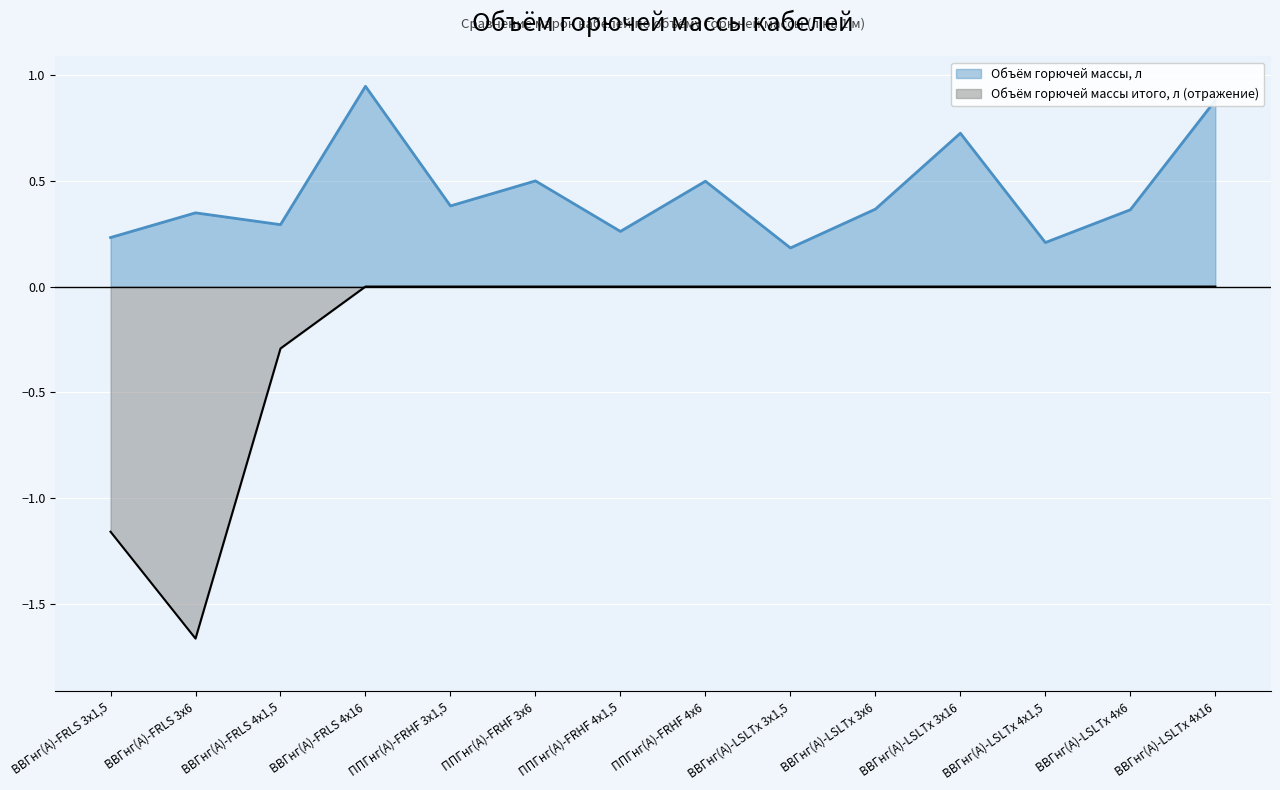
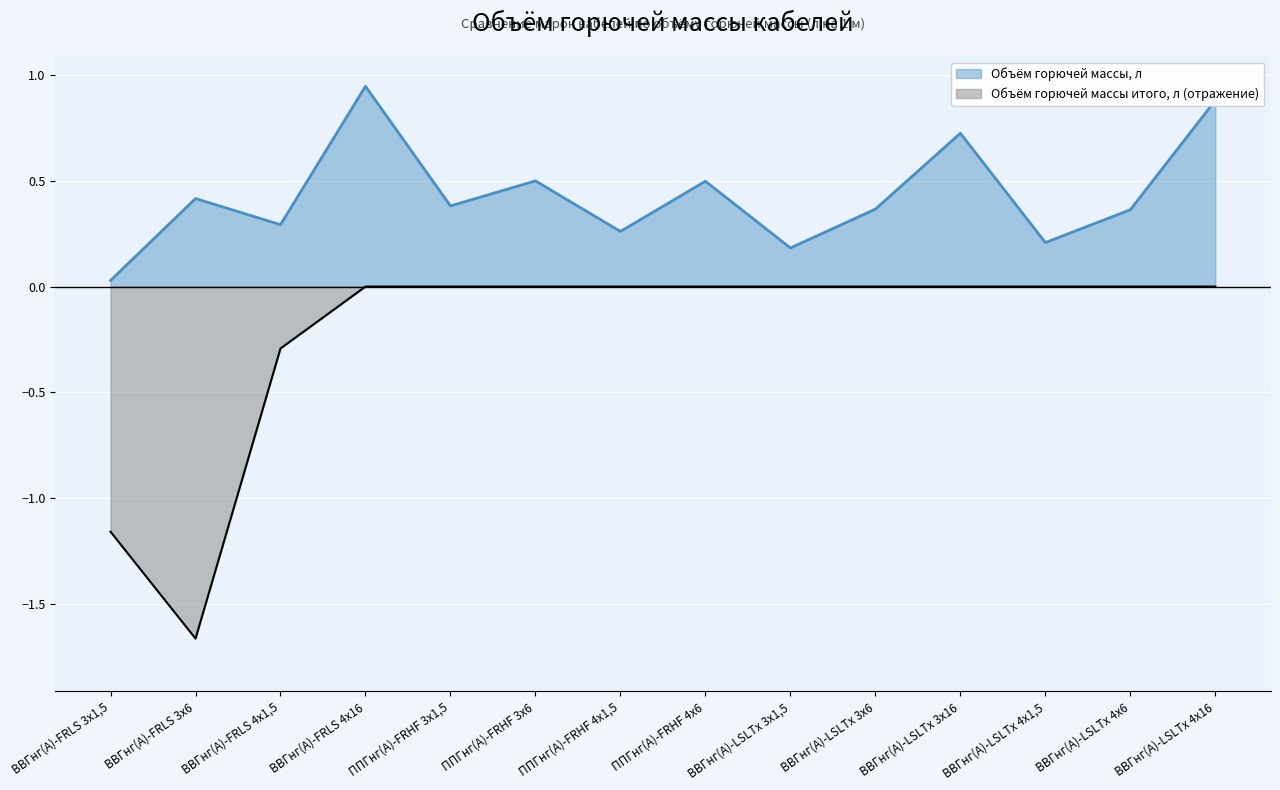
Объём горючей массы, л, ВВГнг(А)-FRLS 3x1,5: 0.23 -> 0.03
Объём горючей массы, л, ВВГнг(А)-FRLS 3x6: 0.35 -> 0.42
